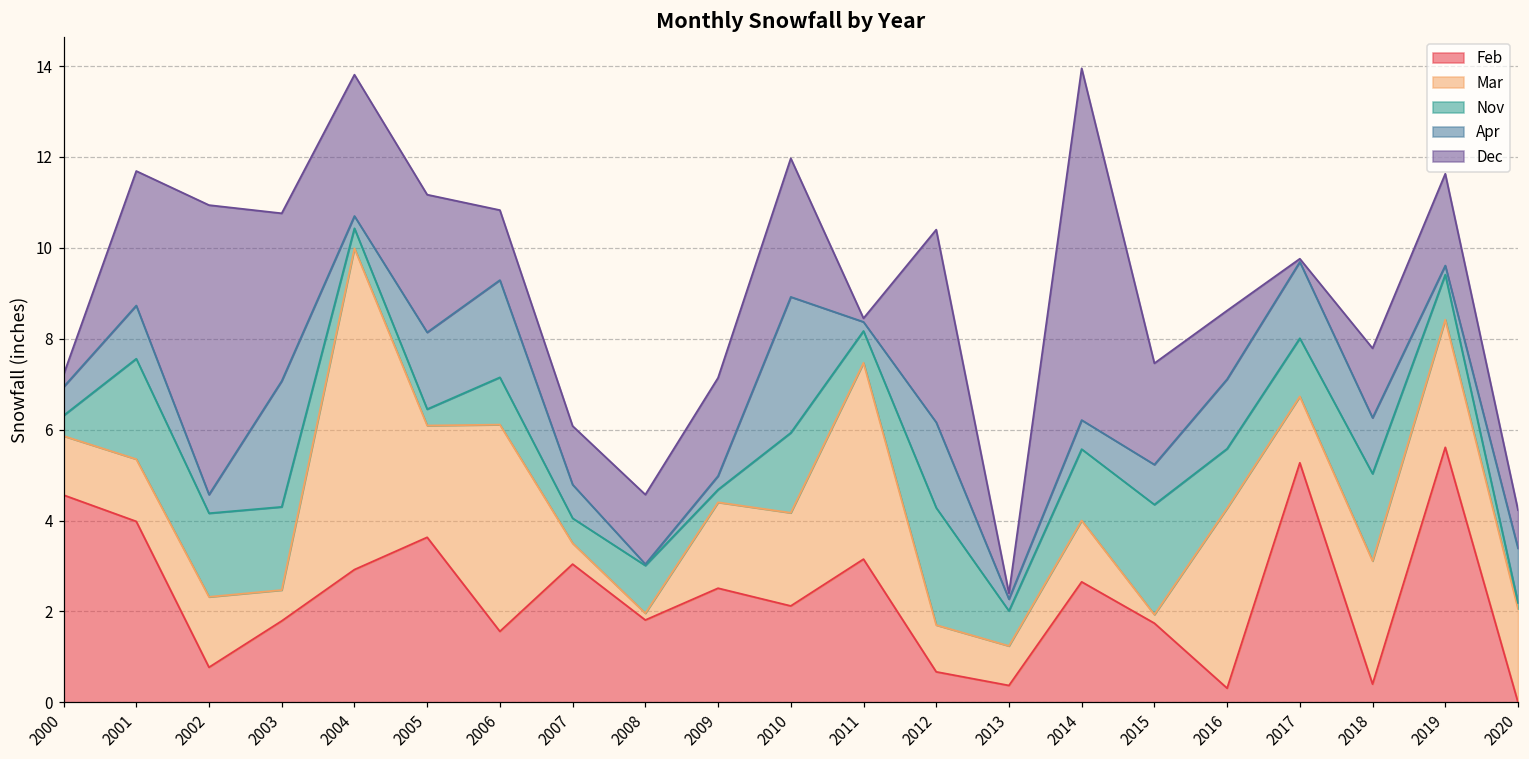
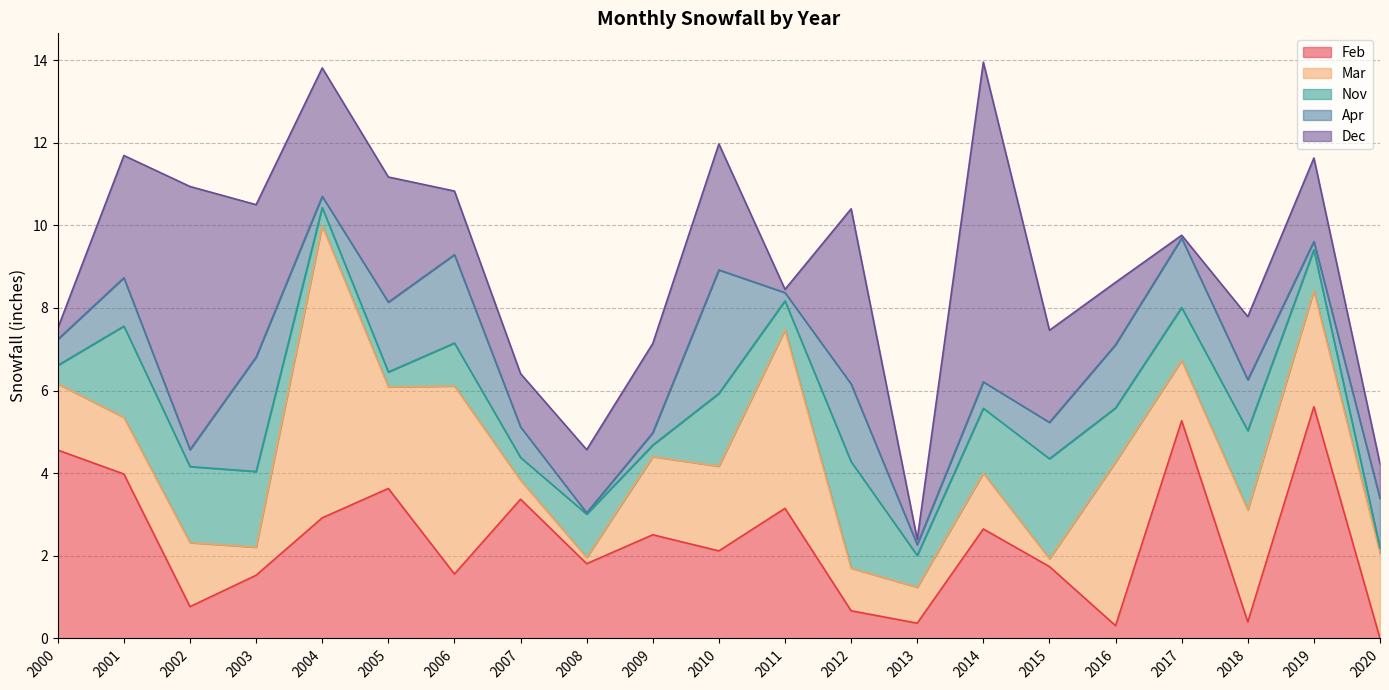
Mar, 2000: 1.3 -> 1.6
Feb, 2003: 1.8 -> 1.5
Feb, 2007: 3.0 -> 3.4
